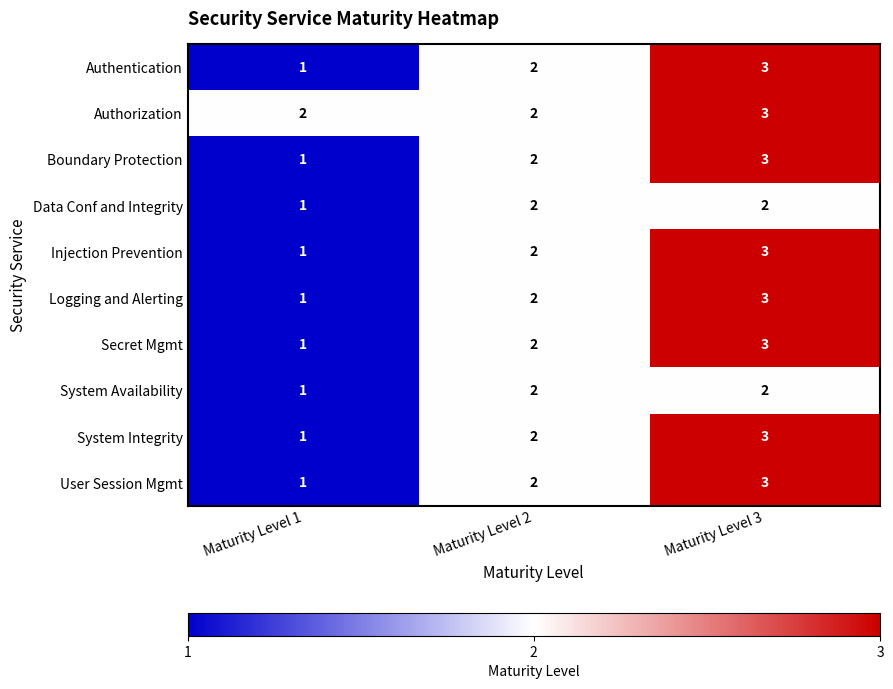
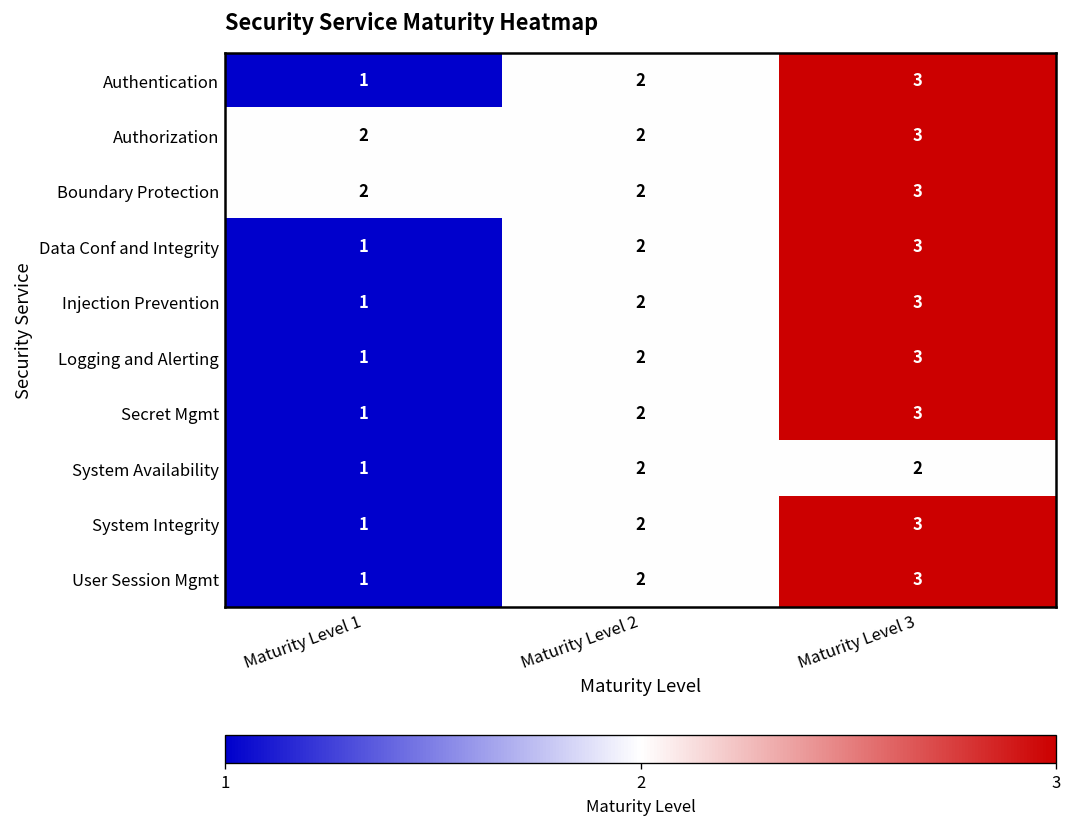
Boundary Protection, Maturity Level 1: 1 -> 2
Data Conf and Integrity, Maturity Level 3: 2 -> 3
